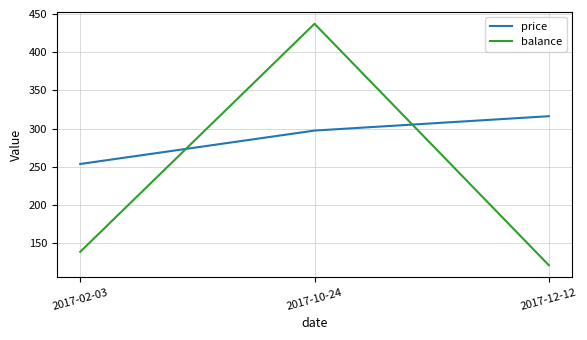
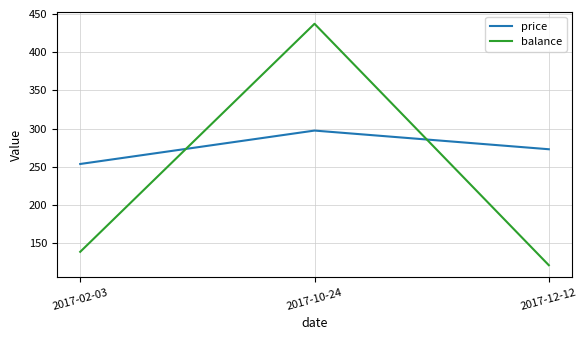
price, 2017-12-12: 320 -> 270
